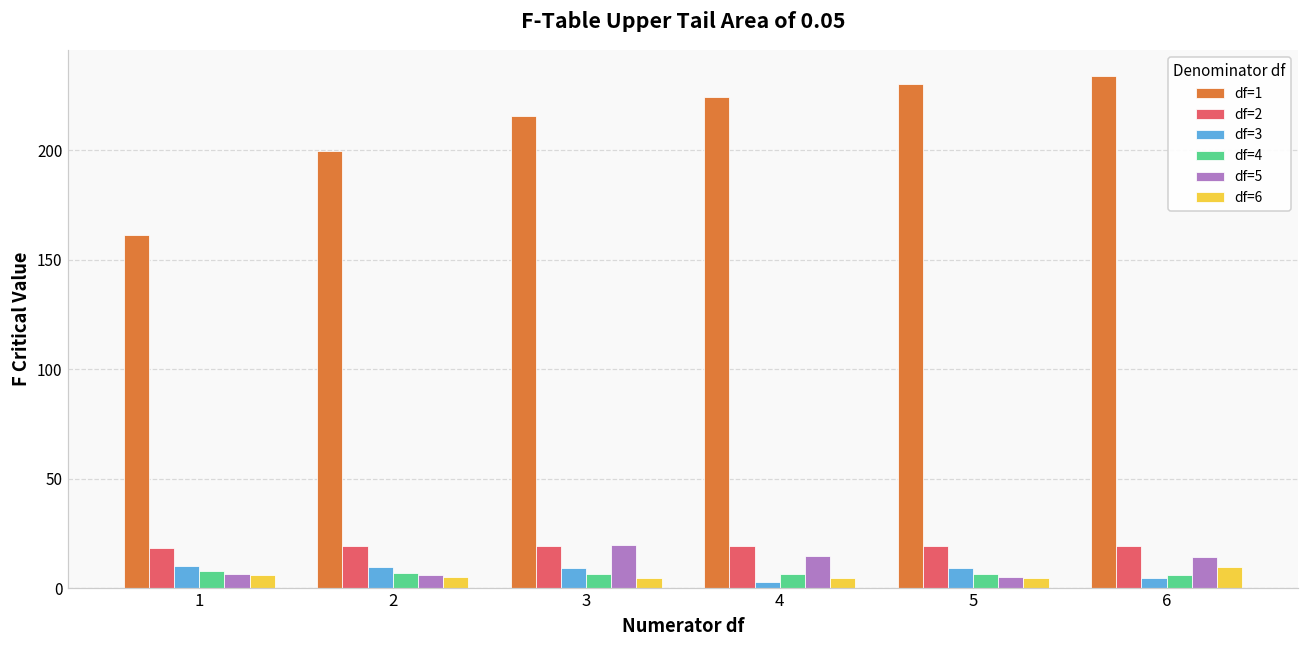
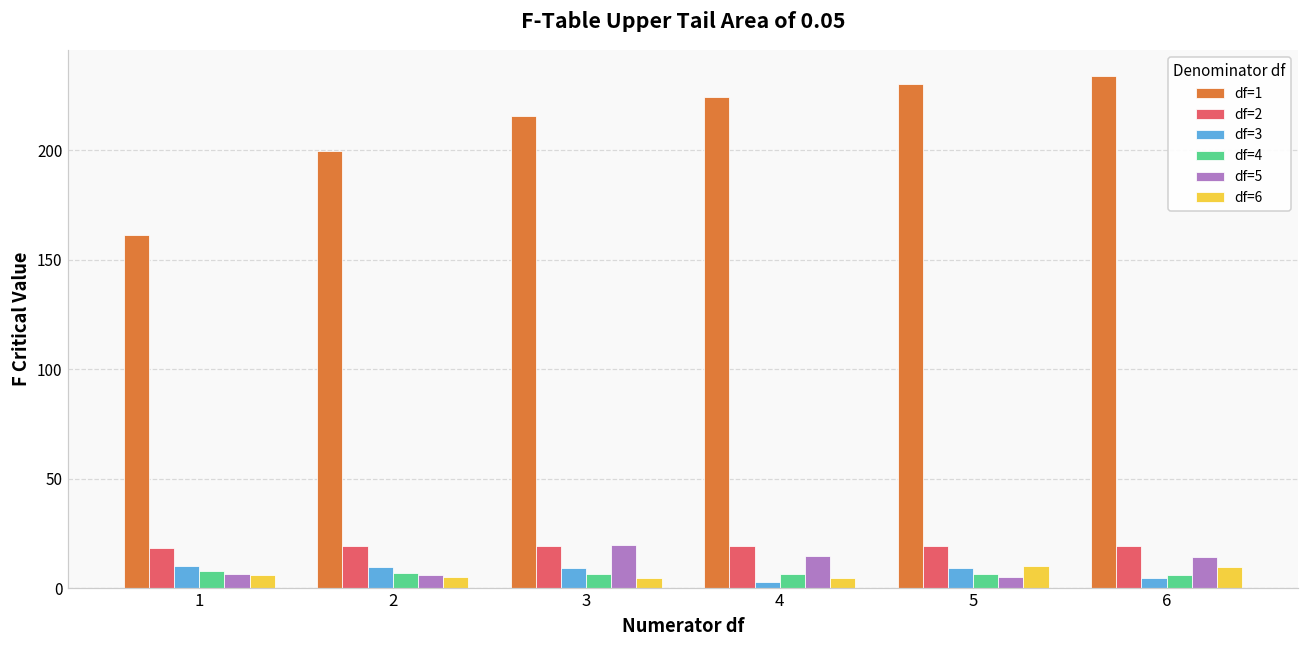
df=6, 5: 4 -> 10
